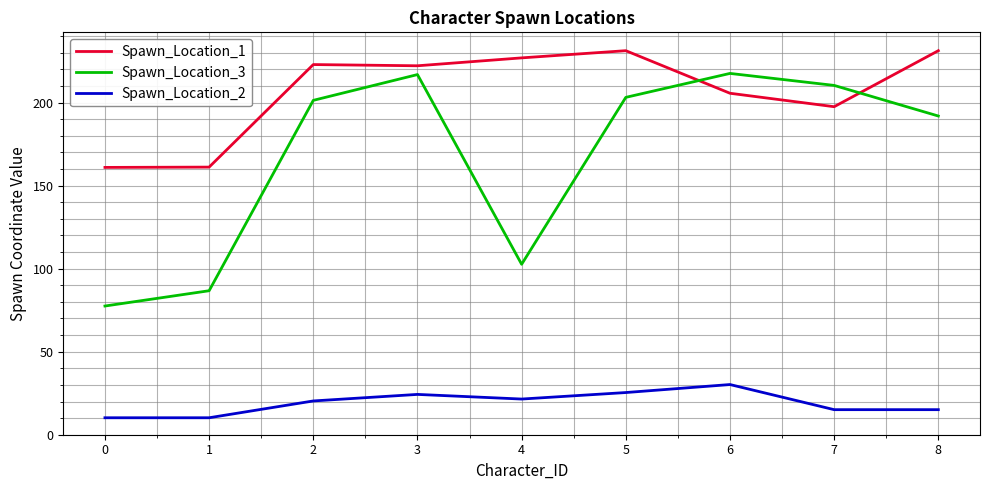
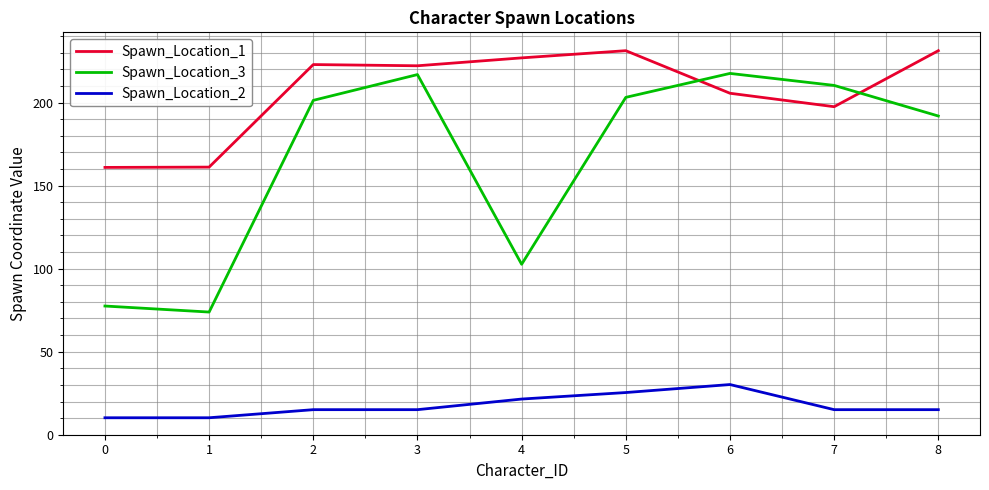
Spawn_Location_3, 1: 87 -> 74
Spawn_Location_2, 2: 20 -> 15
Spawn_Location_2, 3: 24 -> 15
